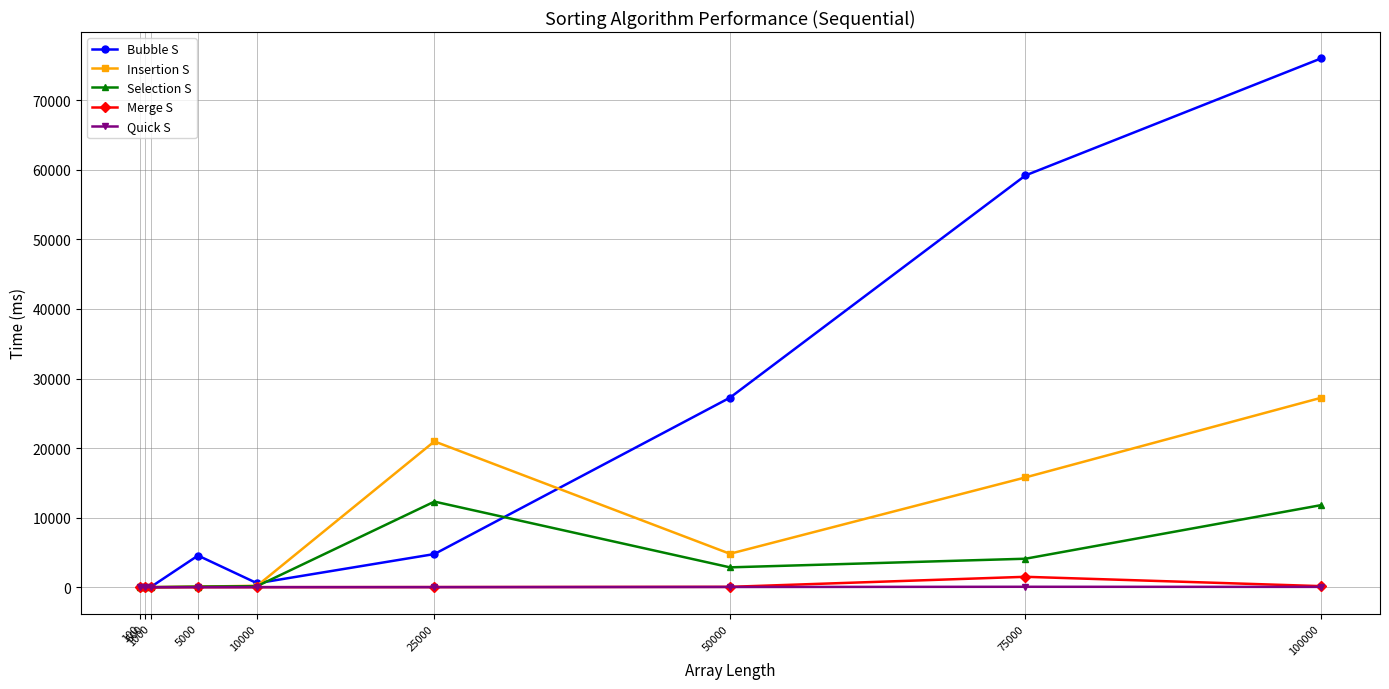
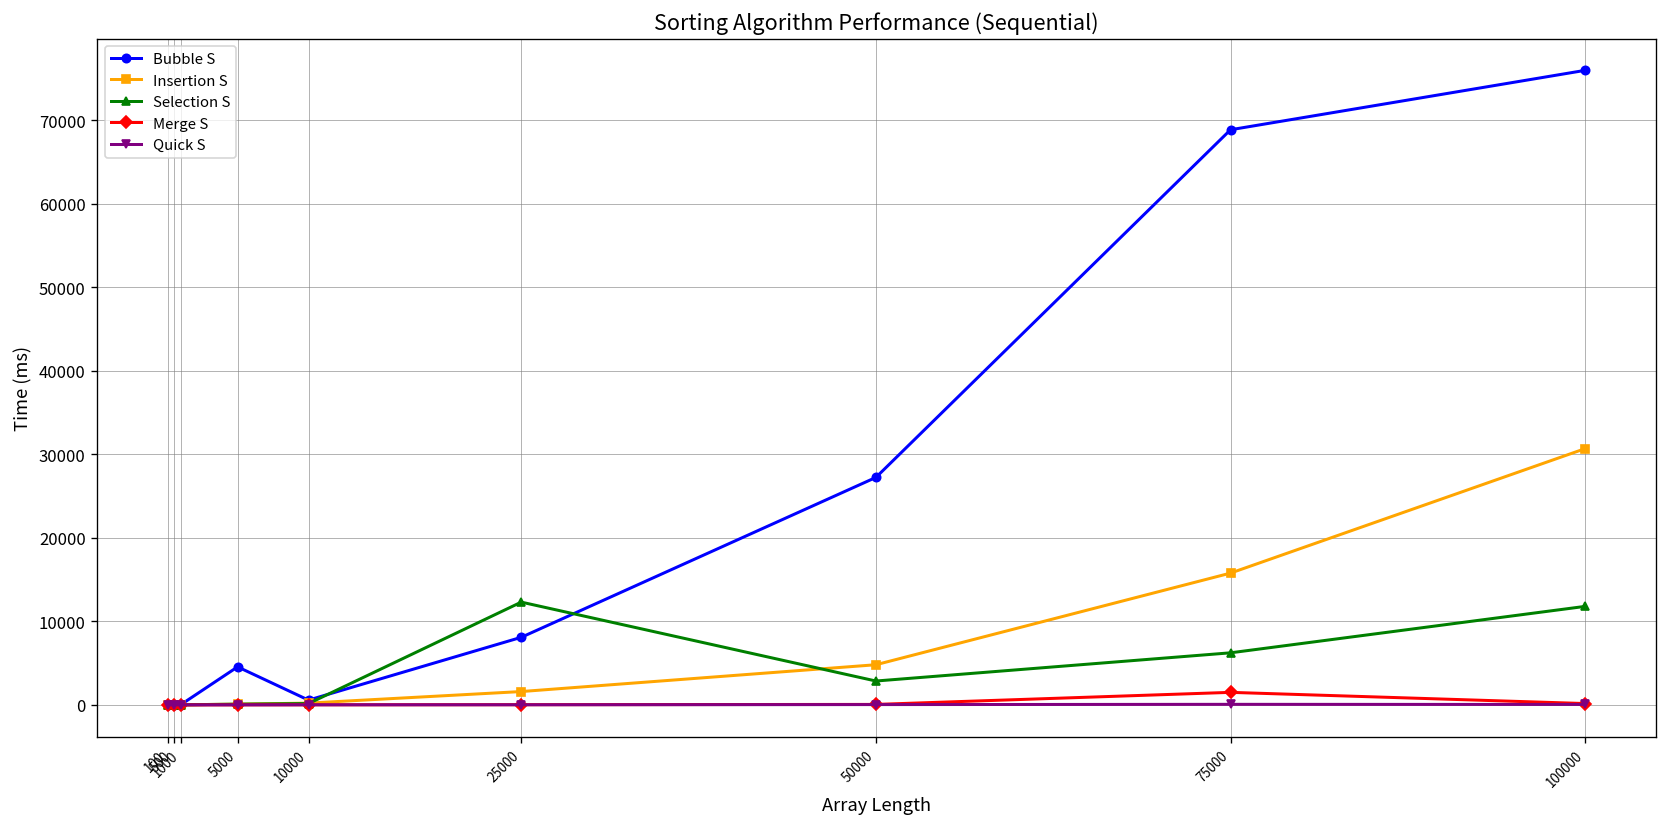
Bubble S, 25000: 5000 -> 8000
Insertion S, 25000: 21000 -> 2000
Bubble S, 75000: 59000 -> 69000
Selection S, 75000: 4000 -> 6000
Insertion S, 100000: 27000 -> 31000
